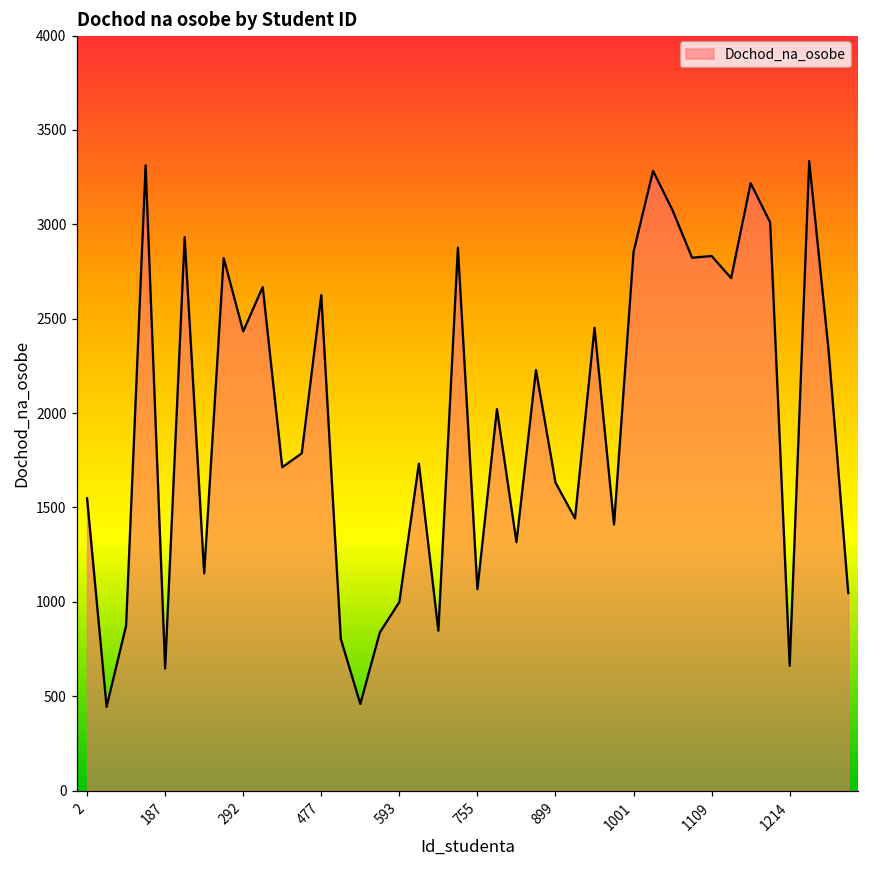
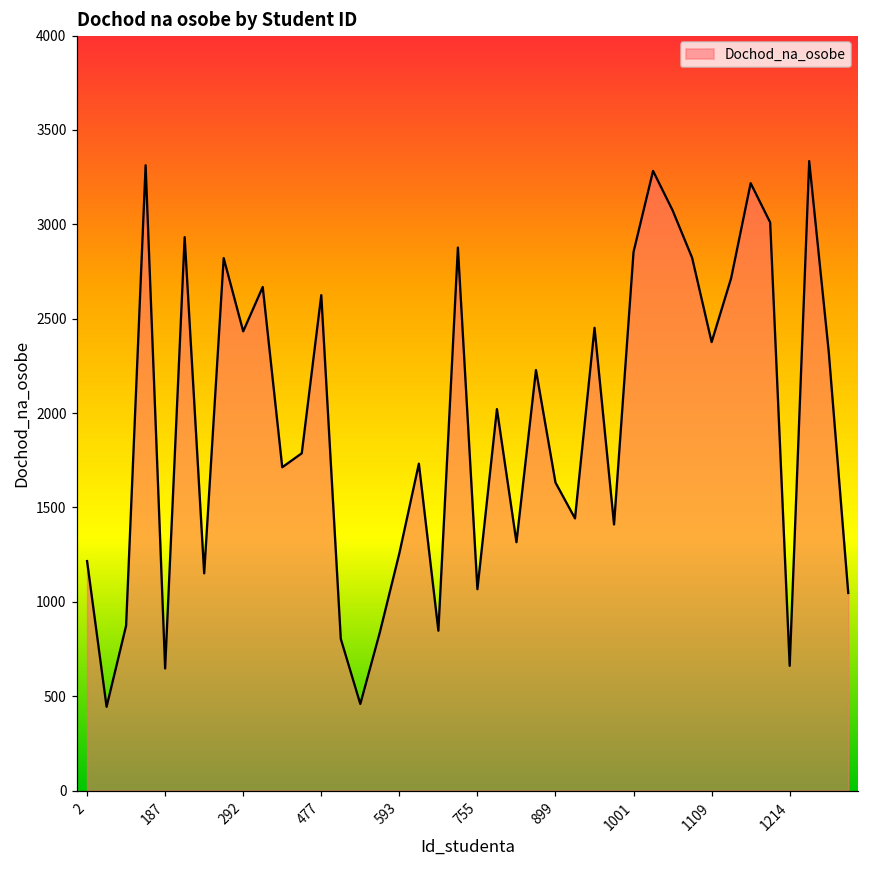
2: 1550 -> 1220
593: 1000 -> 1260
1109: 2830 -> 2380
